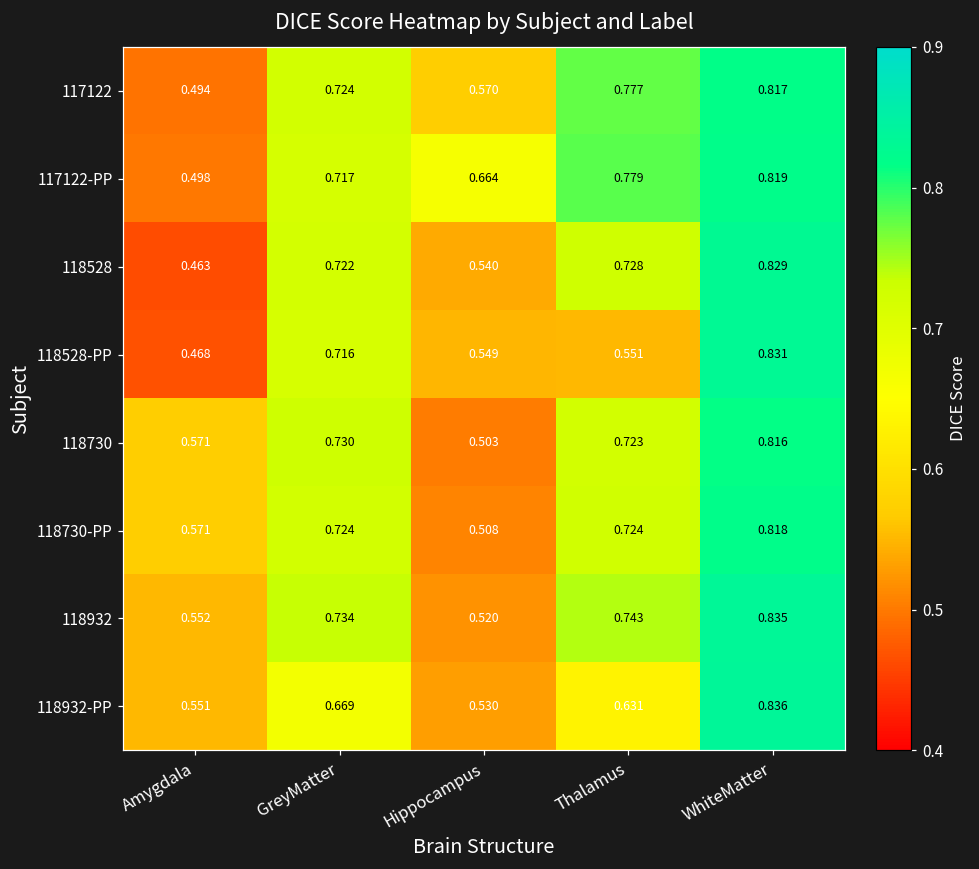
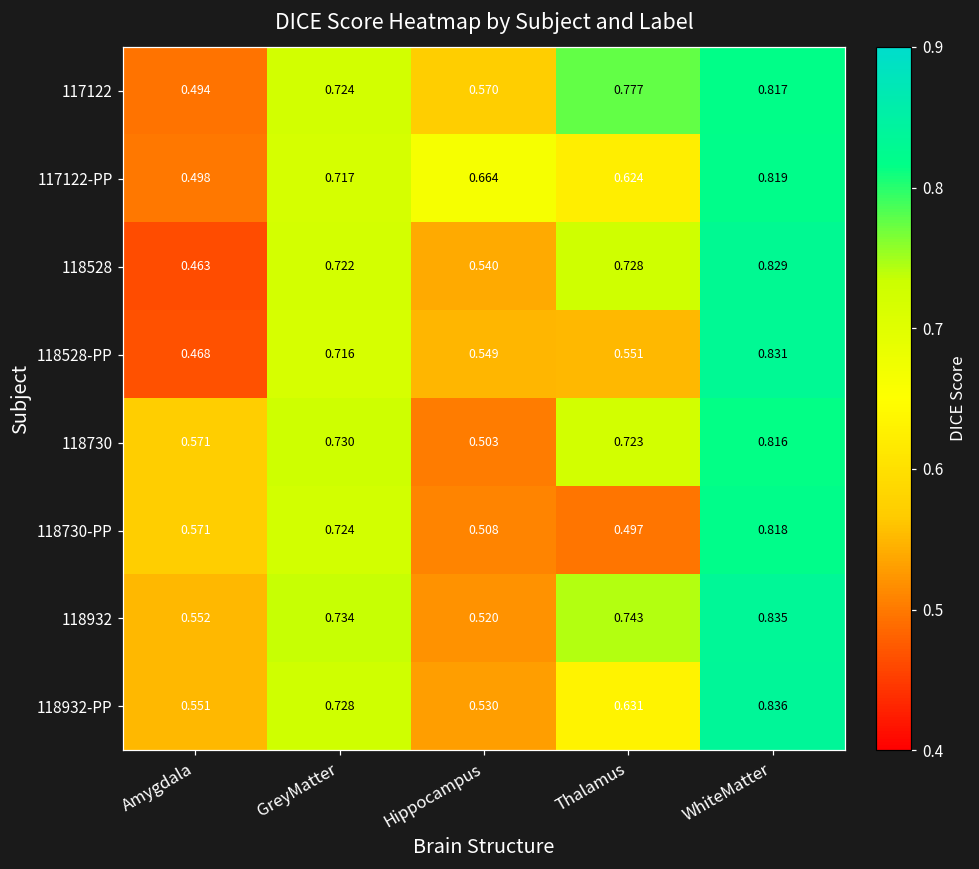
117122-PP, Thalamus: 0.779 -> 0.624
118730-PP, Thalamus: 0.724 -> 0.497
118932-PP, GreyMatter: 0.669 -> 0.728
